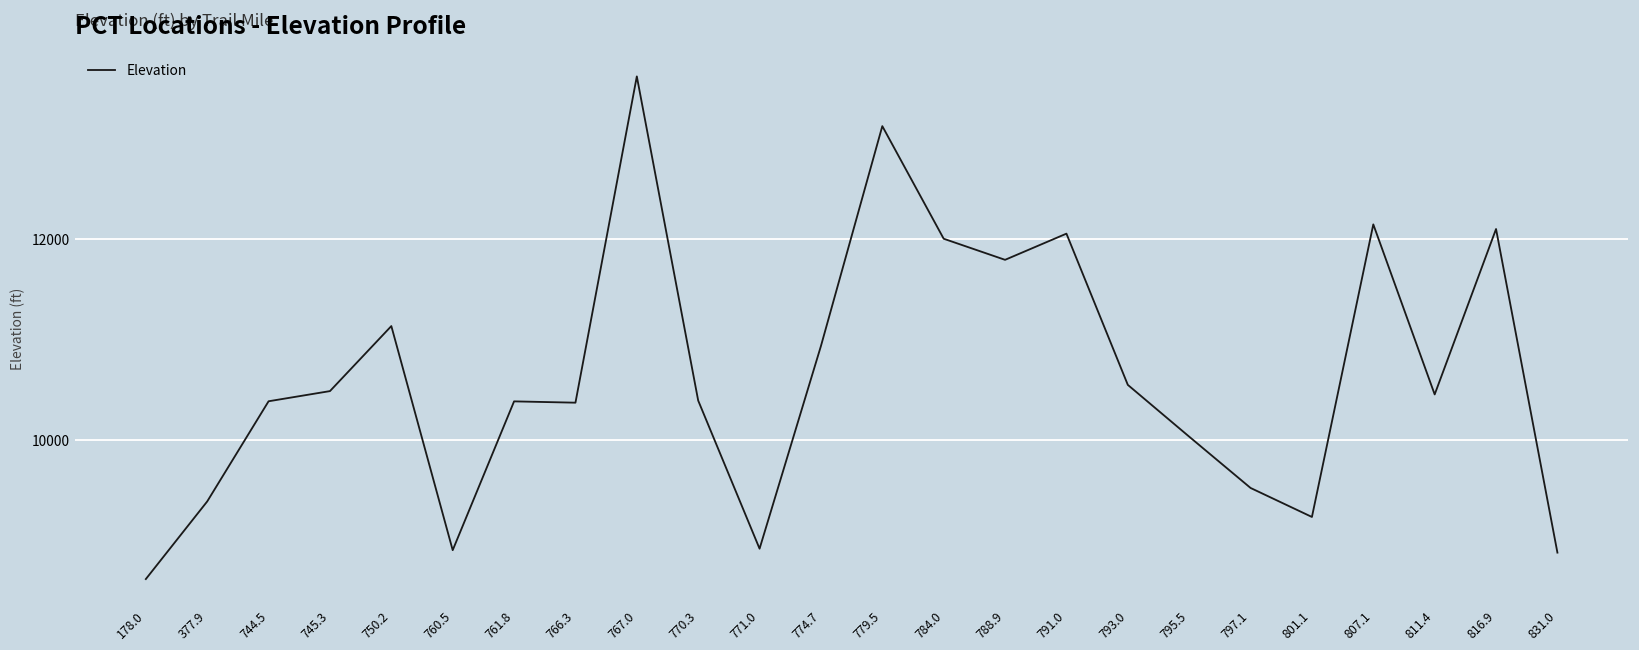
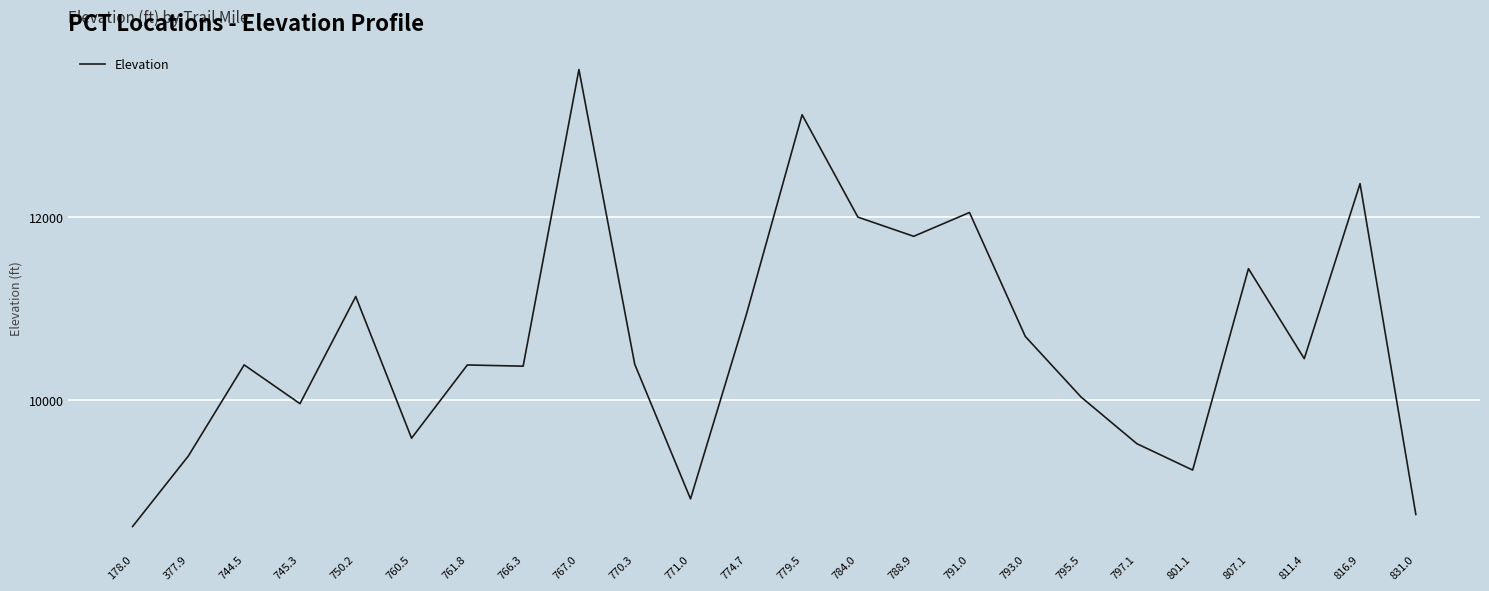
745.3: 10500 -> 10000
760.5: 8900 -> 9600
793.0: 10500 -> 10700
807.1: 12100 -> 11400
816.9: 12100 -> 12400
831.0: 8900 -> 8800
